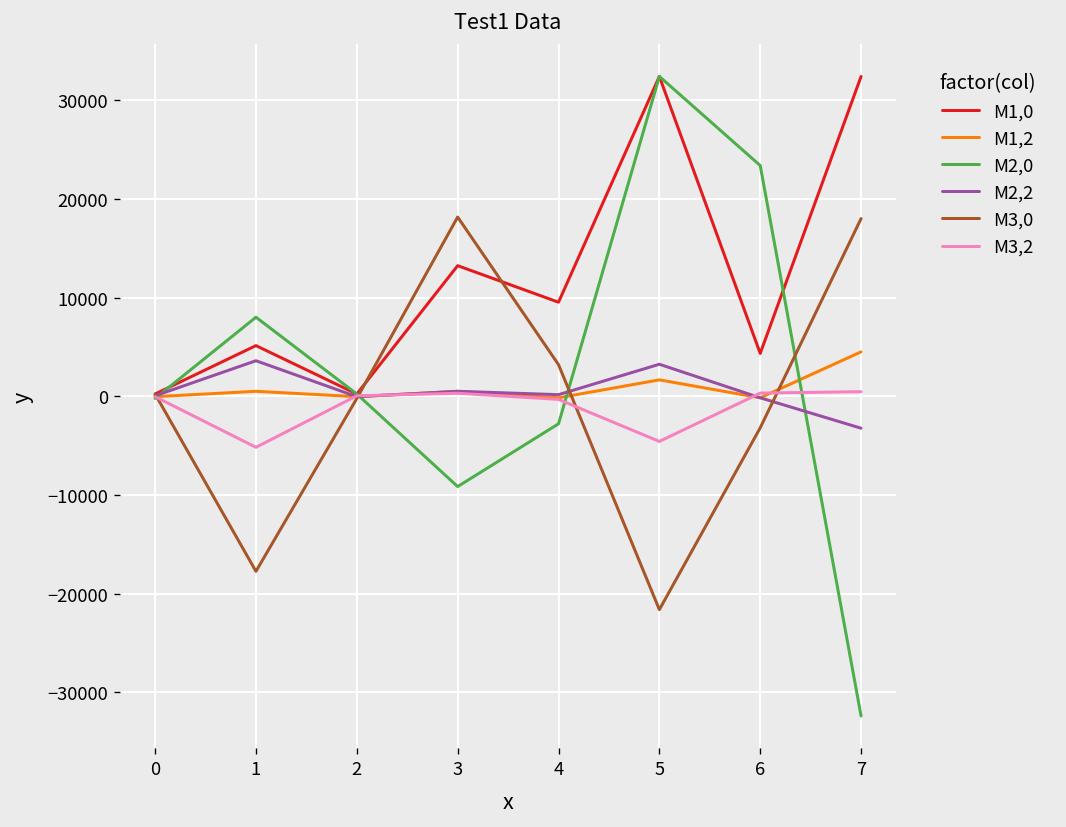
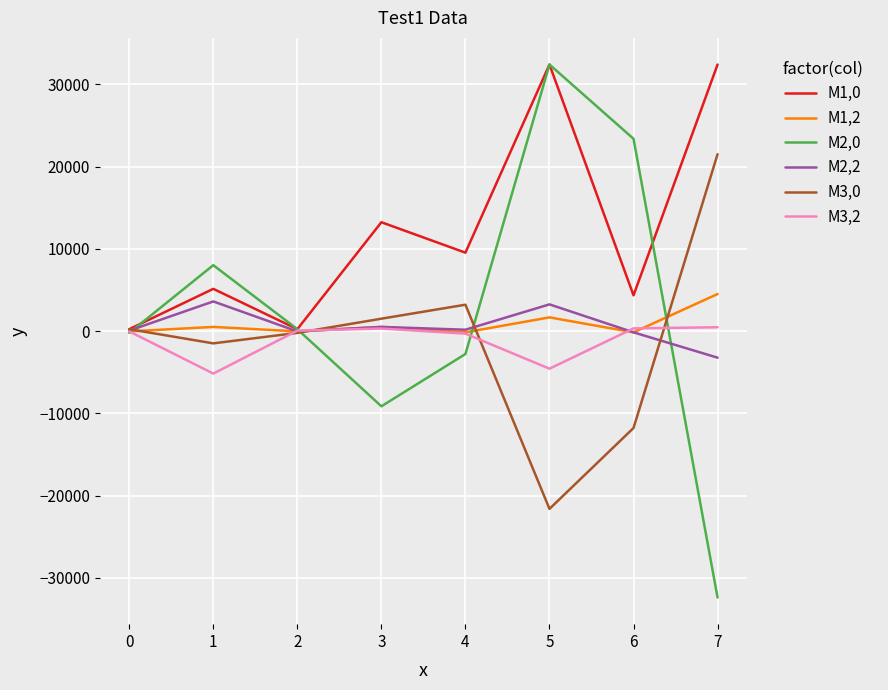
M3,0, 1: -18000 -> -2000
M3,0, 3: 18000 -> 2000
M3,0, 6: -3000 -> -12000
M3,0, 7: 18000 -> 21000
